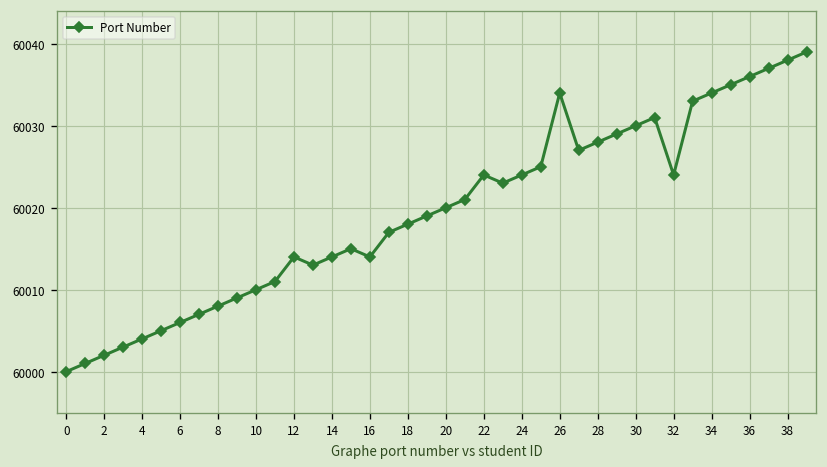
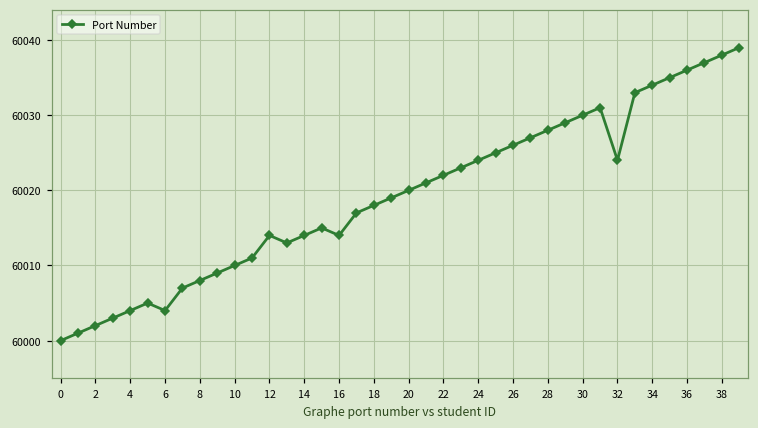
6: 60006 -> 60004
22: 60024 -> 60022
26: 60034 -> 60026
